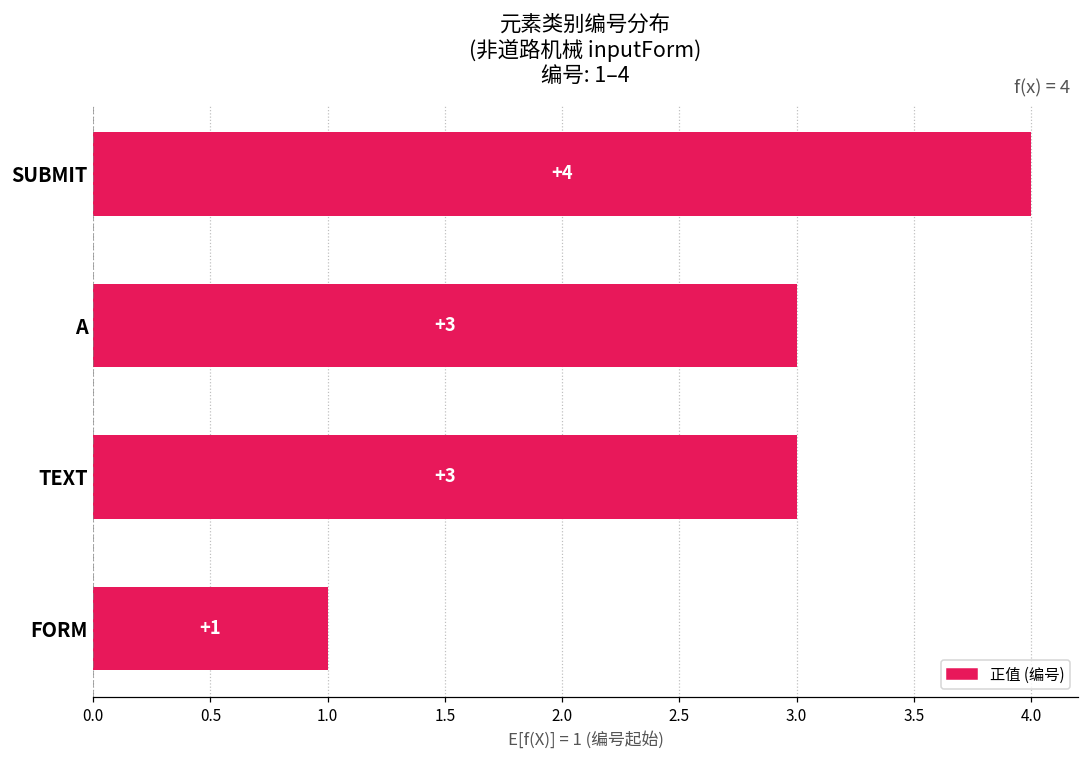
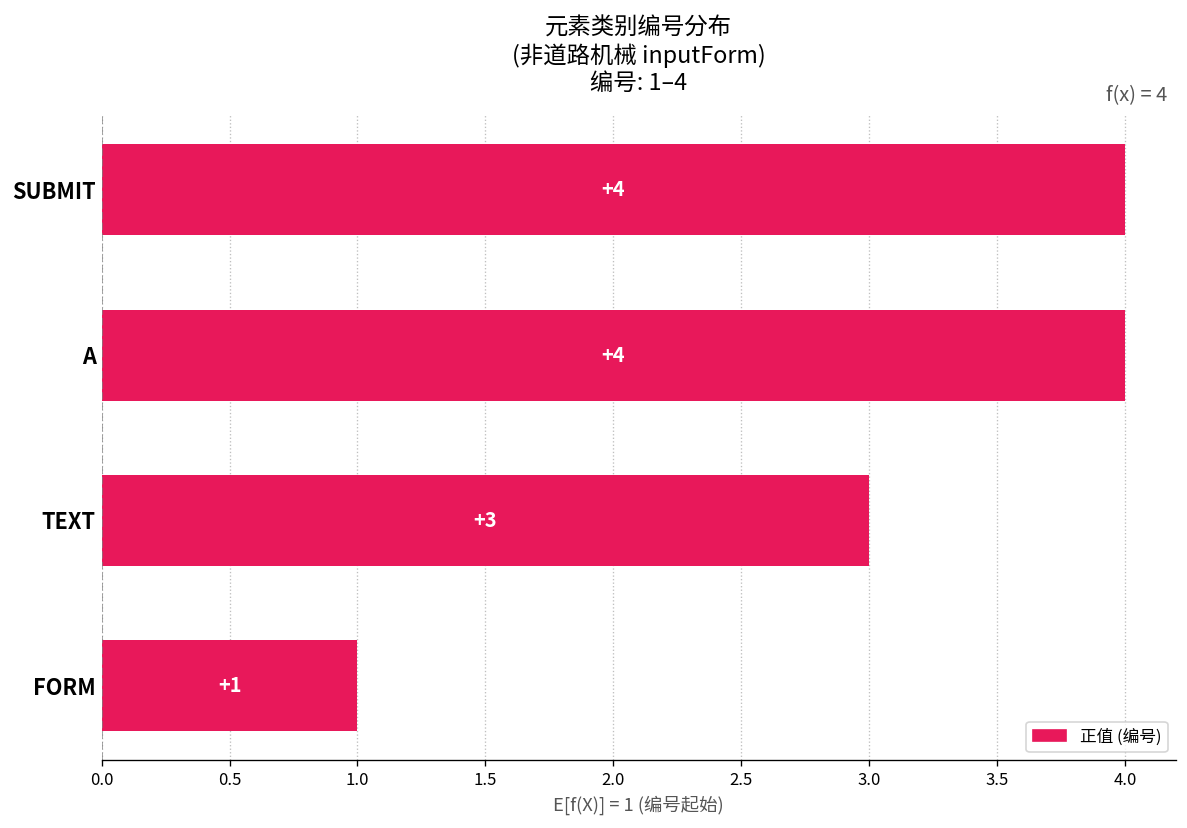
A: +3 -> +4
